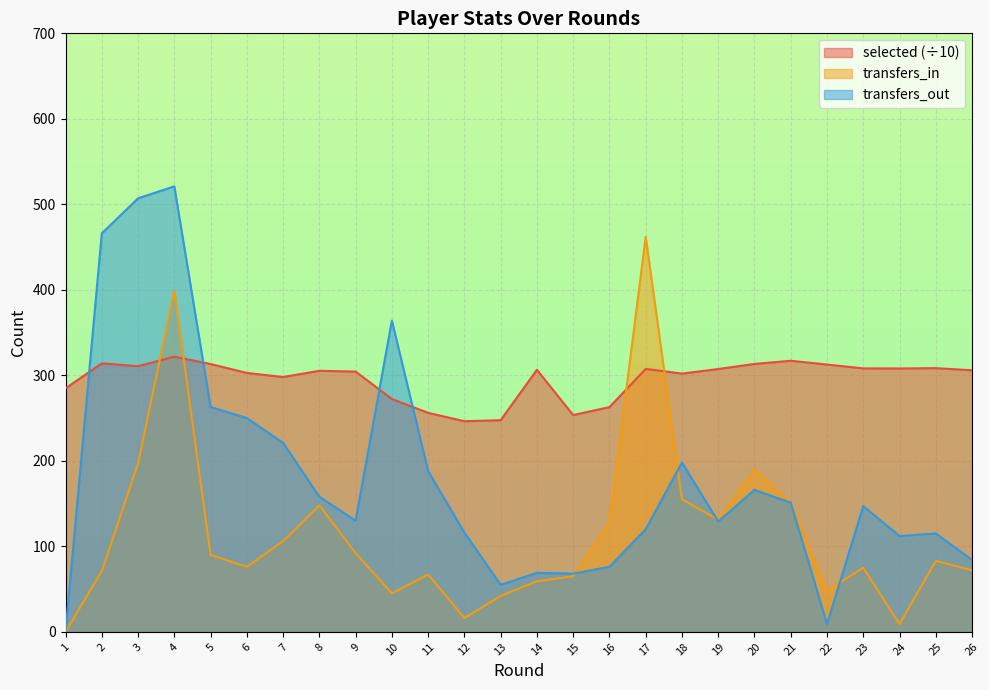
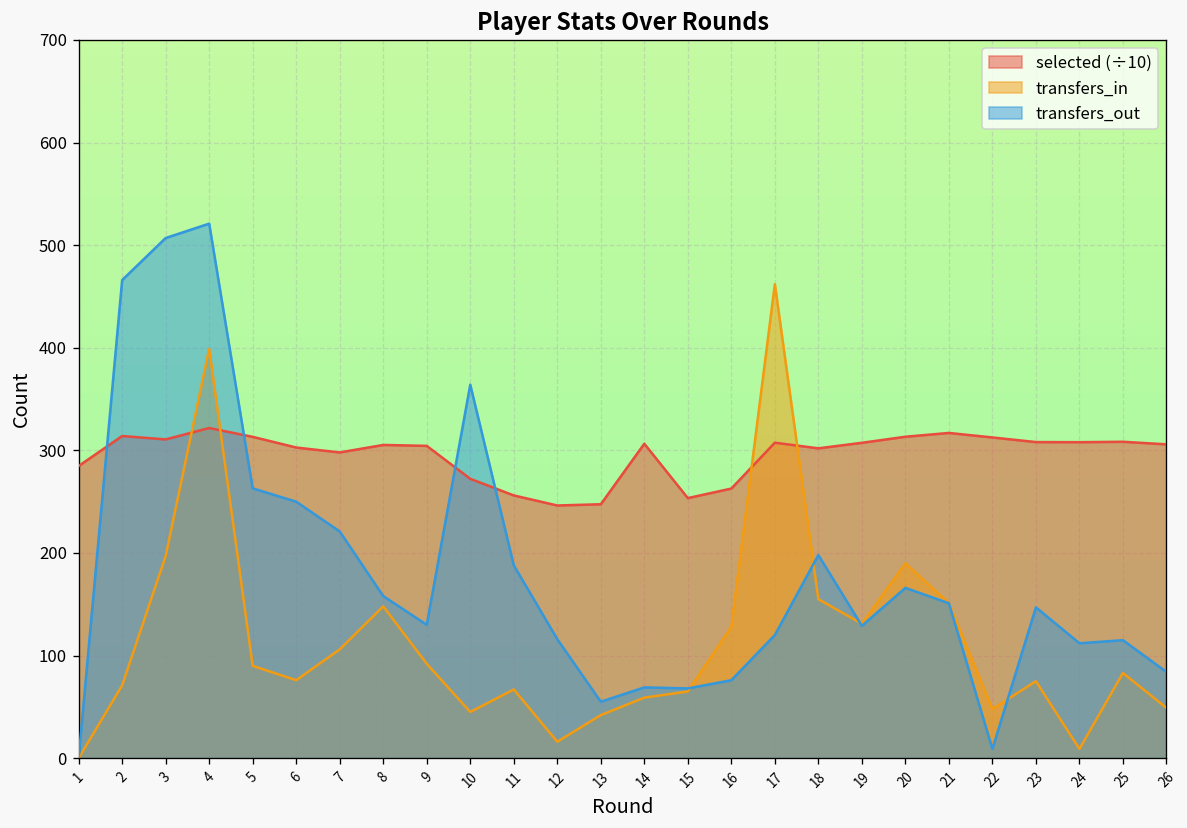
transfers_in, 26: 70 -> 50
